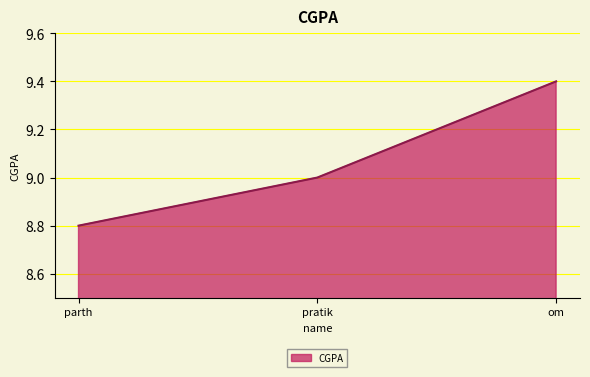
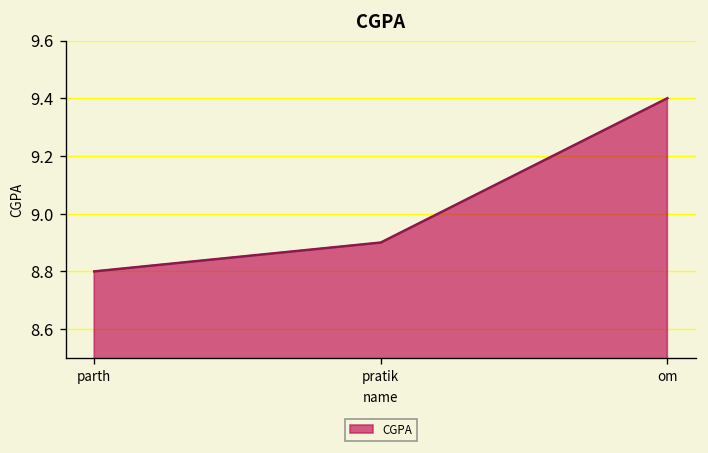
pratik: 9.0 -> 8.9
